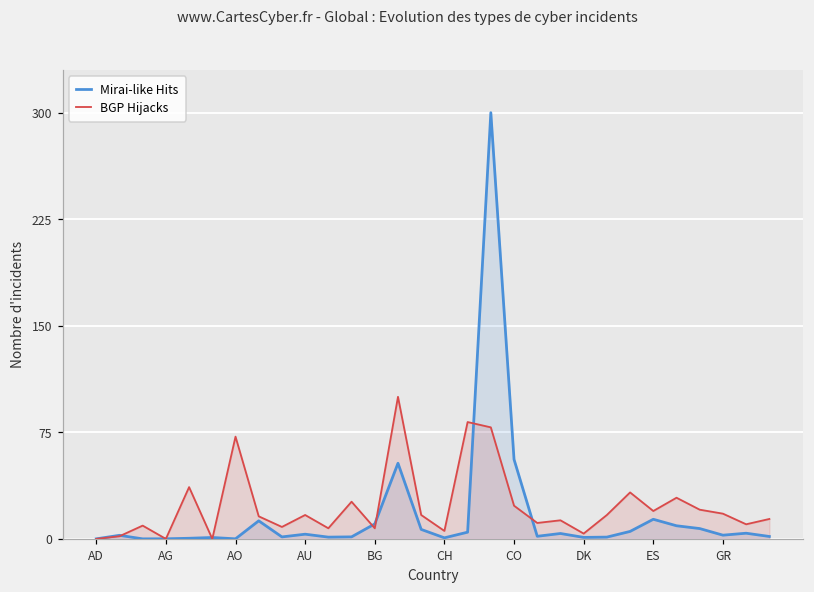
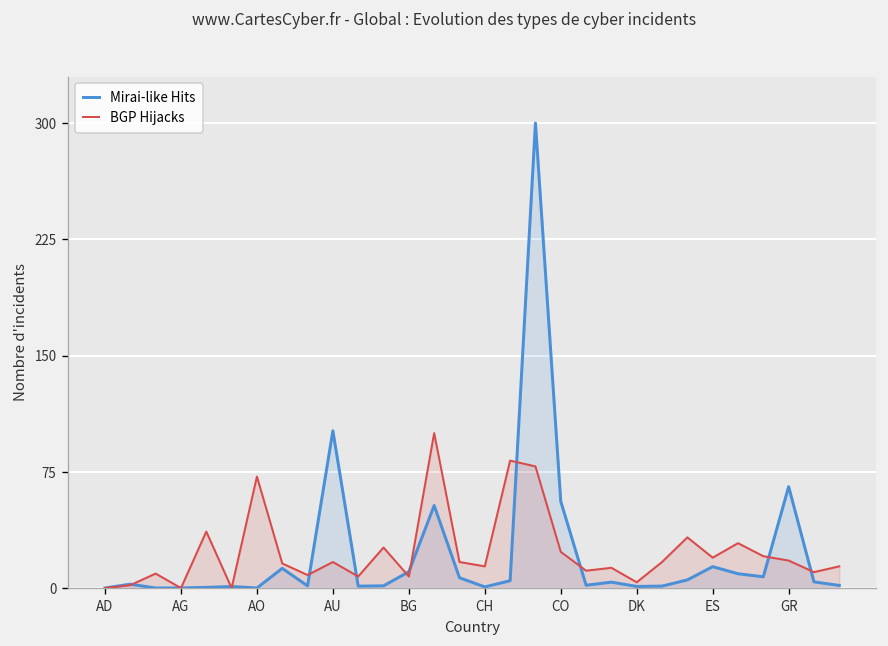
Mirai-like Hits, AU: 3 -> 101
BGP Hijacks, CH: 6 -> 14
Mirai-like Hits, GR: 3 -> 65
